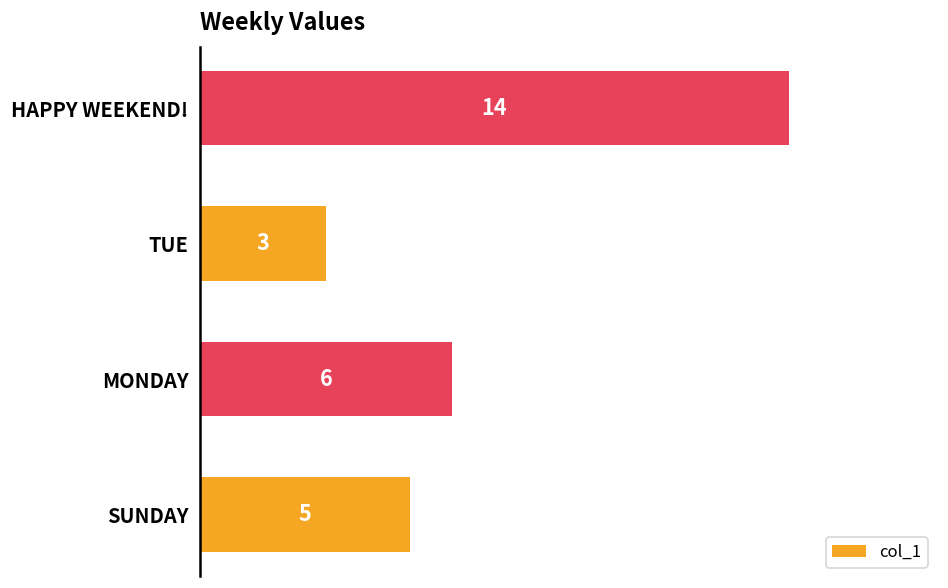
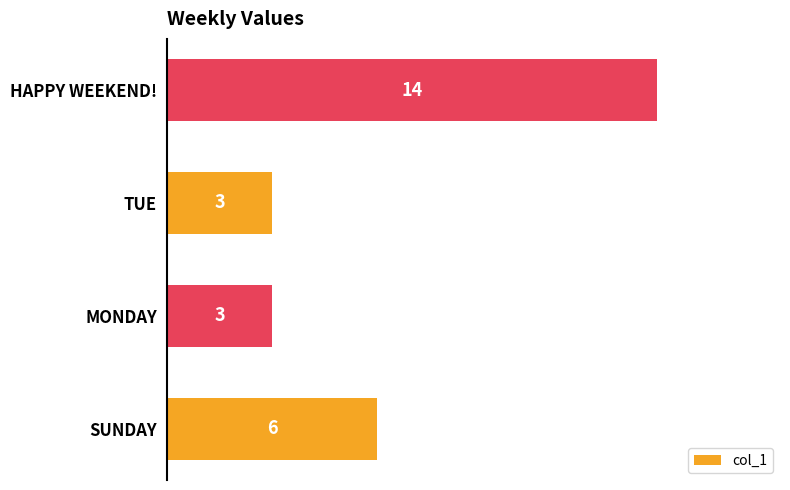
MONDAY: 6 -> 3
SUNDAY: 5 -> 6
